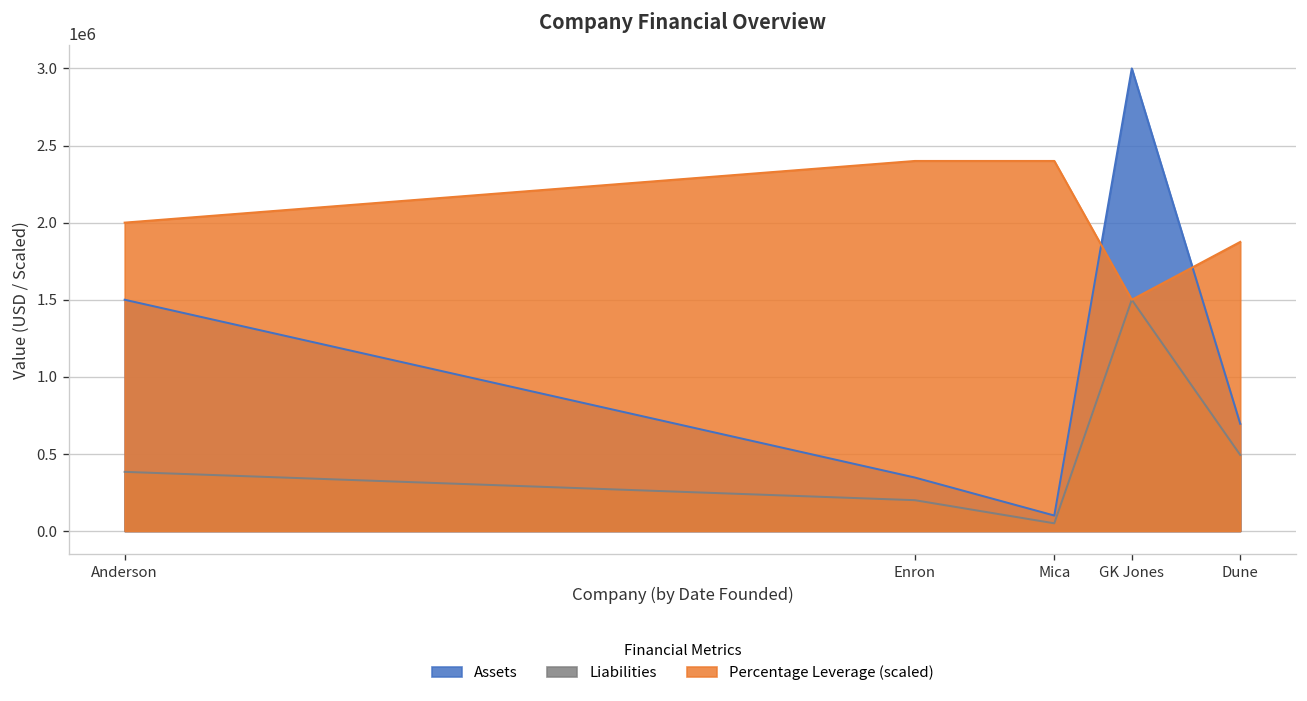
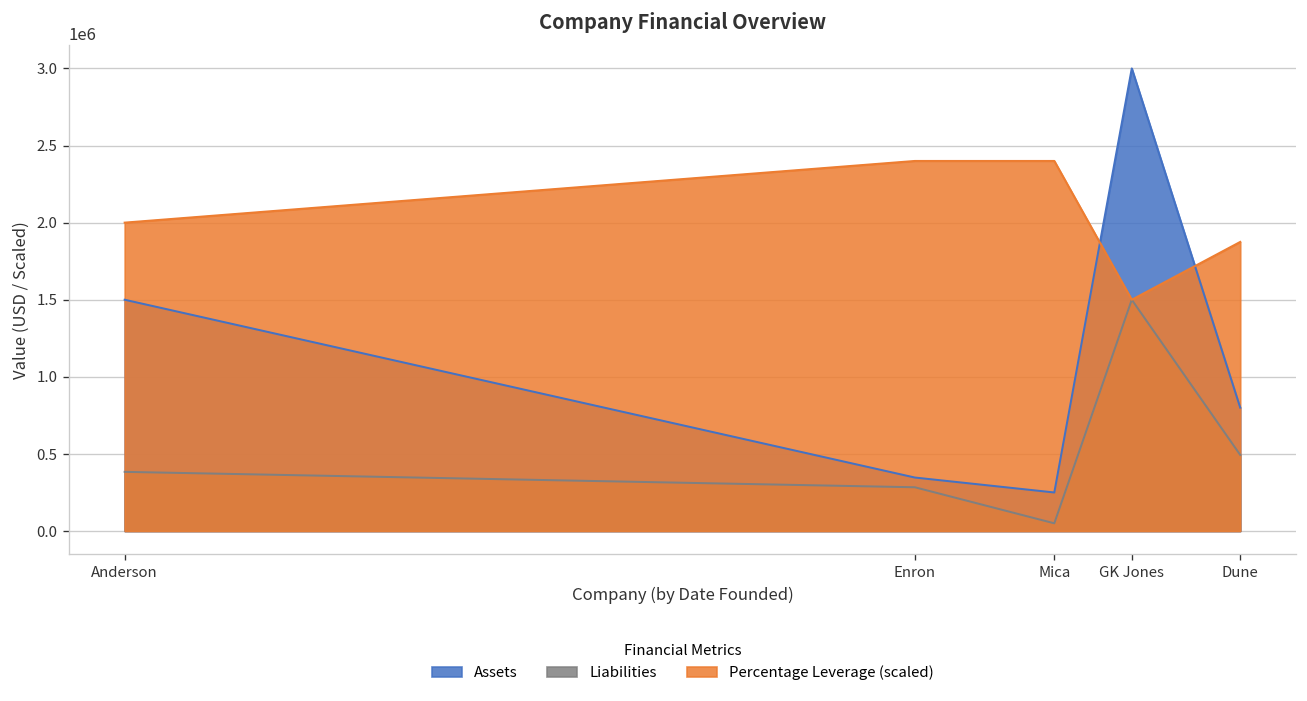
Liabilities, Enron: 200000 -> 280000
Assets, Mica: 100000 -> 250000
Assets, Dune: 700000 -> 800000
